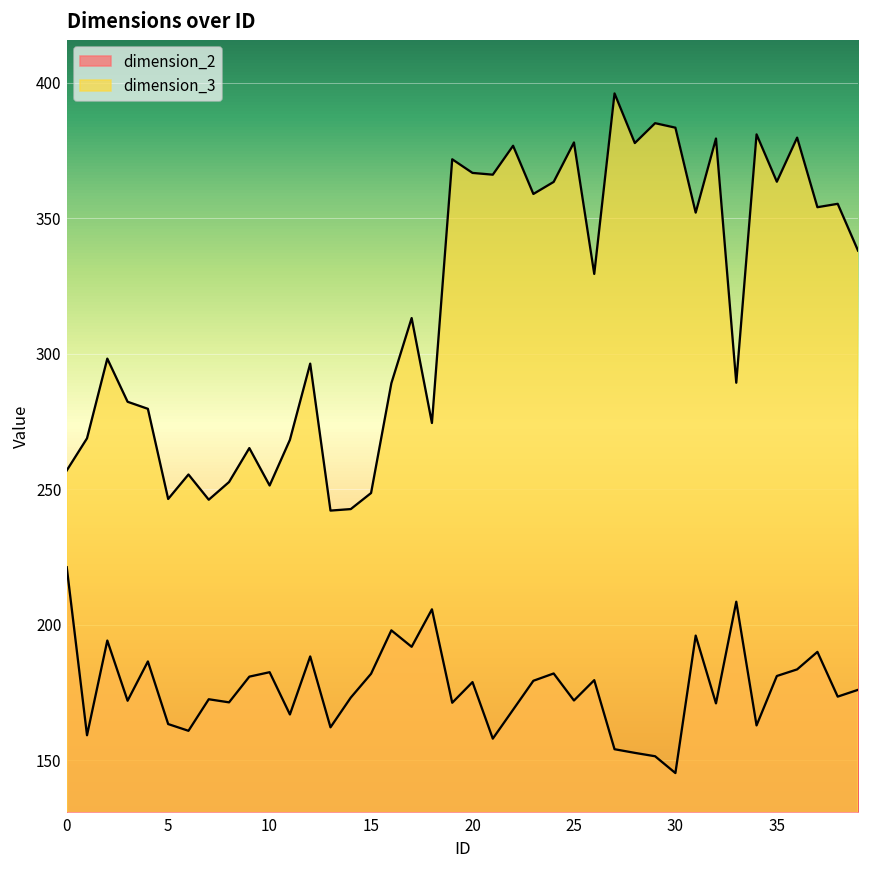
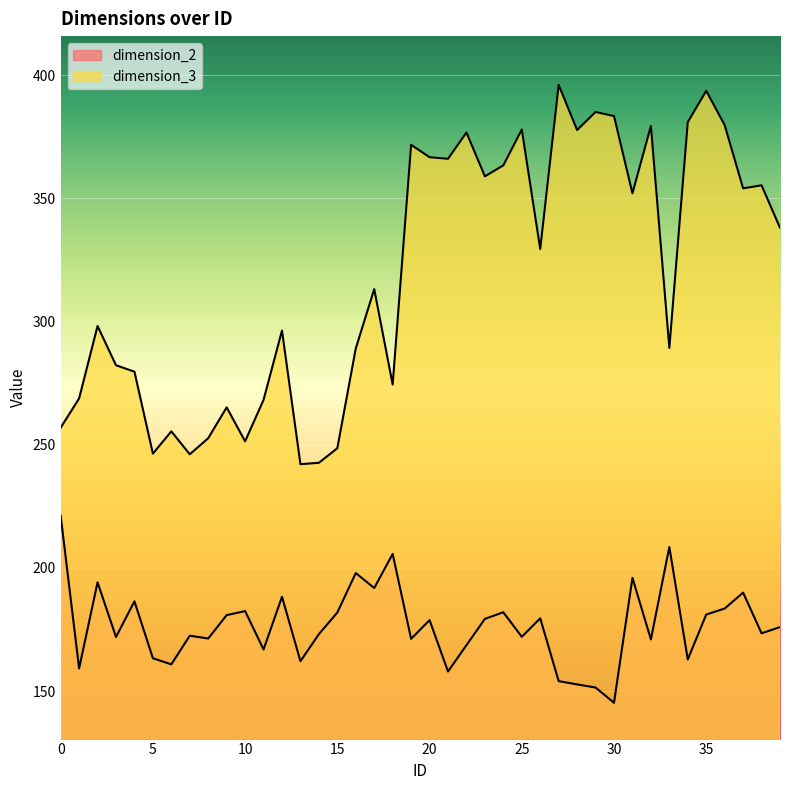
dimension_3, 35: 363 -> 394
